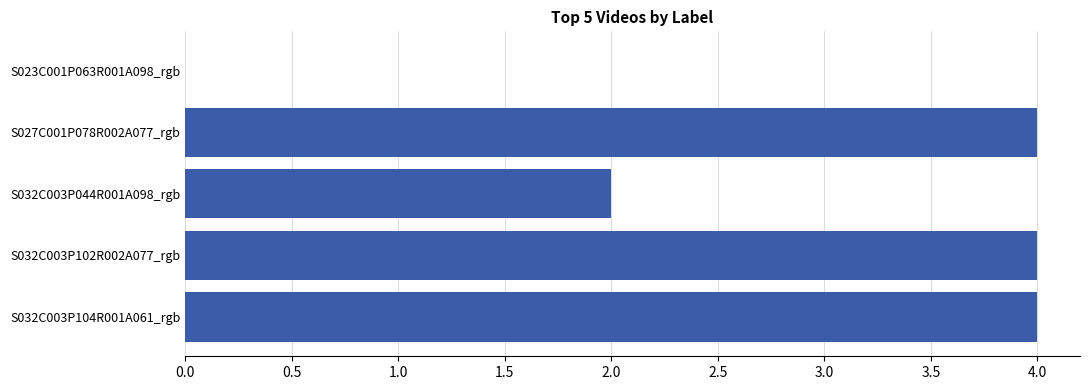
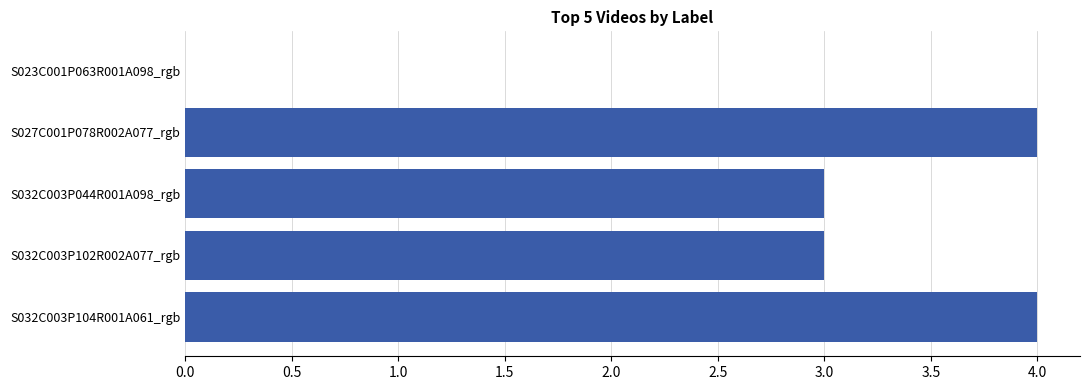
S032C003P044R001A098_rgb: 2 -> 3
S032C003P102R002A077_rgb: 4 -> 3
